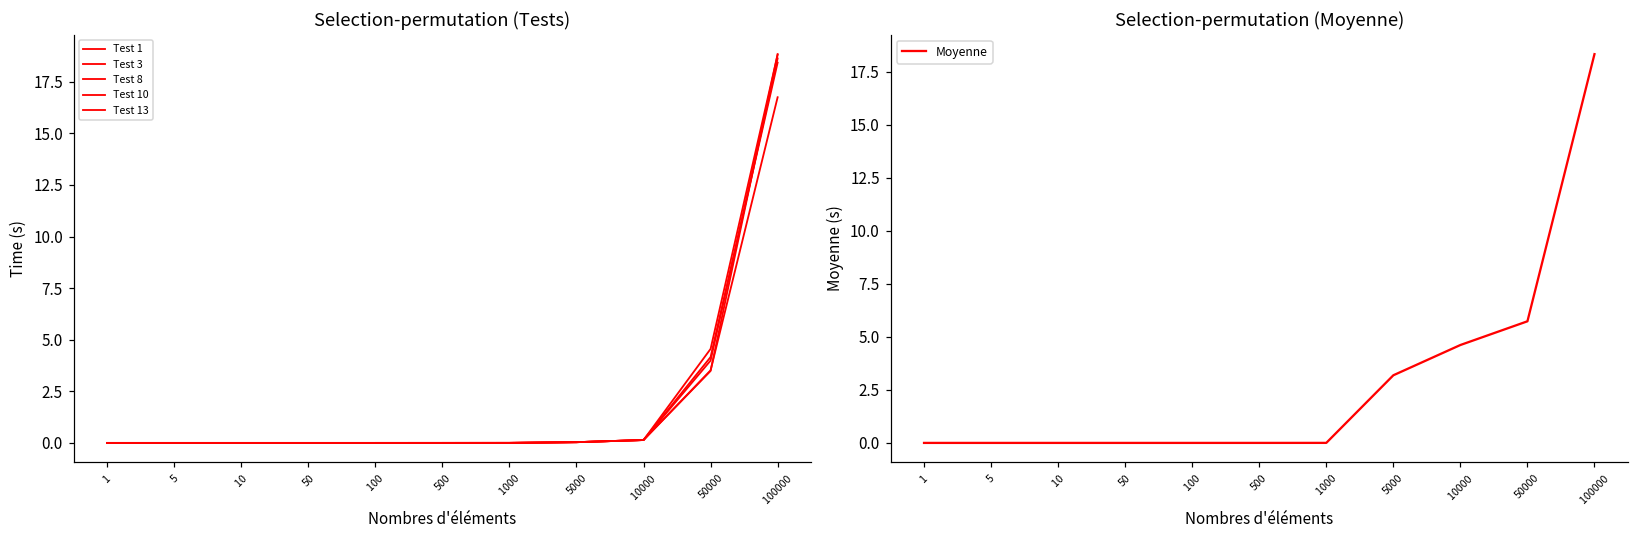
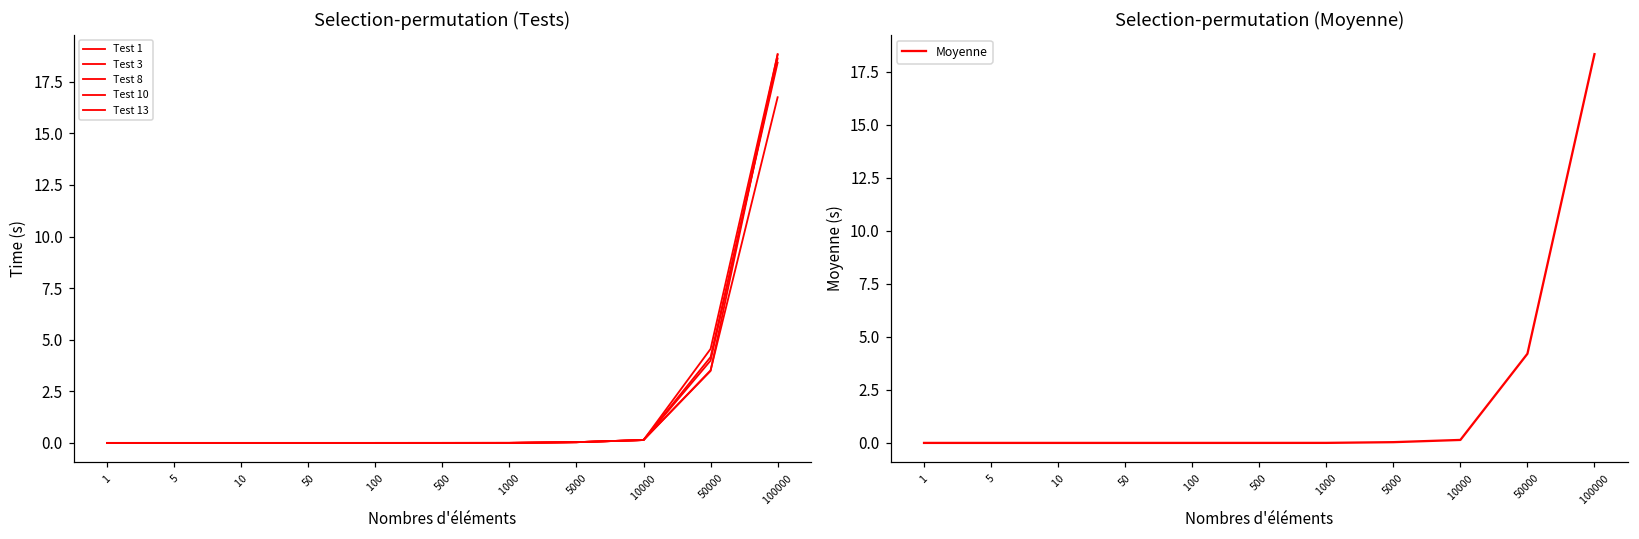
Selection-permutation (Moyenne), 5000: 3.2 -> 0.0
Selection-permutation (Moyenne), 10000: 4.6 -> 0.1
Selection-permutation (Moyenne), 50000: 5.7 -> 4.2
